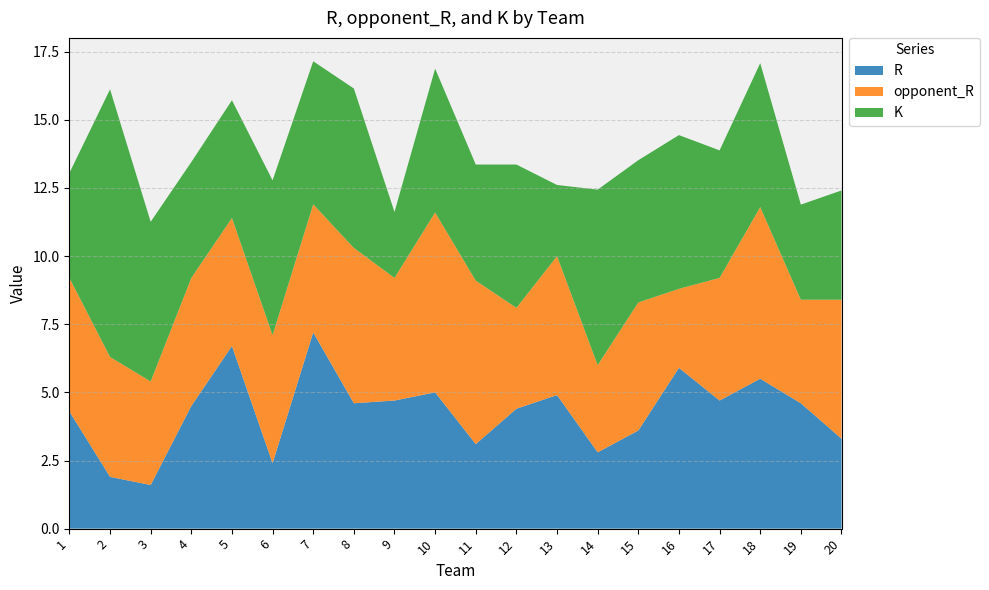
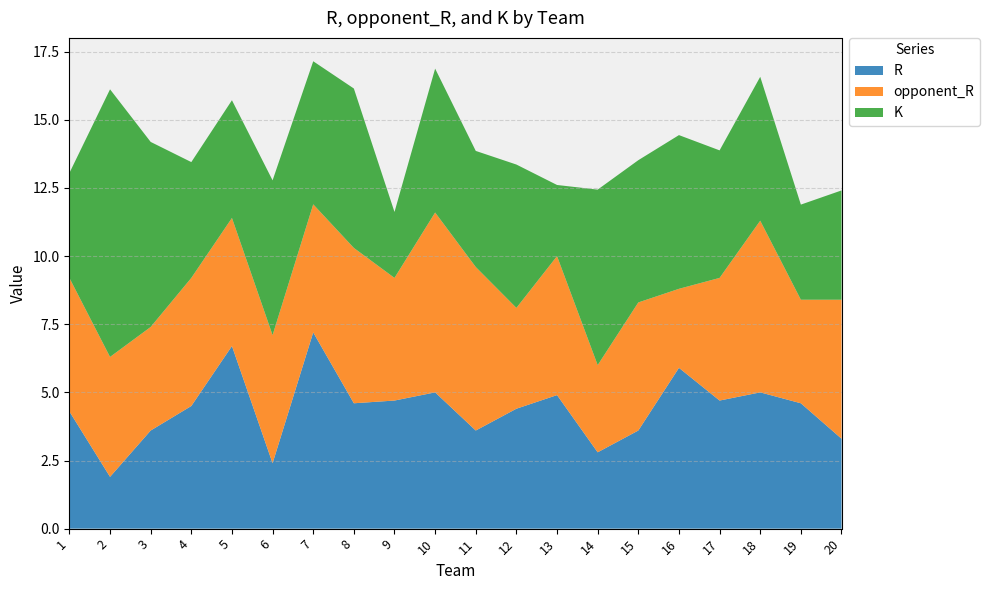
R, 3: 1.6 -> 3.6
K, 3: 5.9 -> 6.8
R, 11: 3.1 -> 3.6
R, 18: 5.5 -> 5.0
